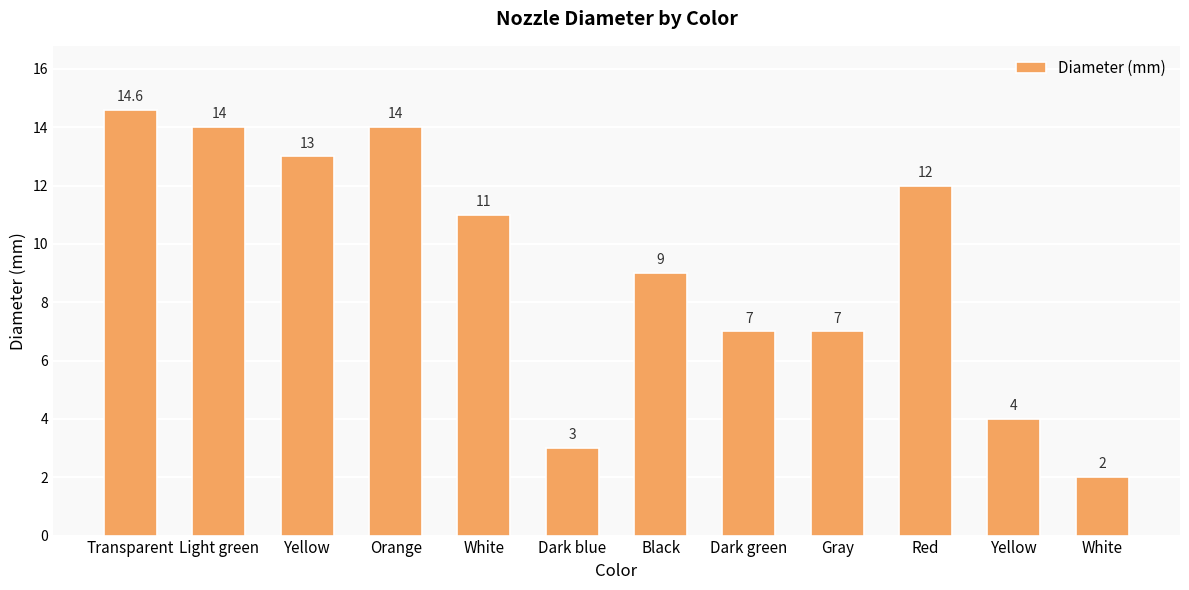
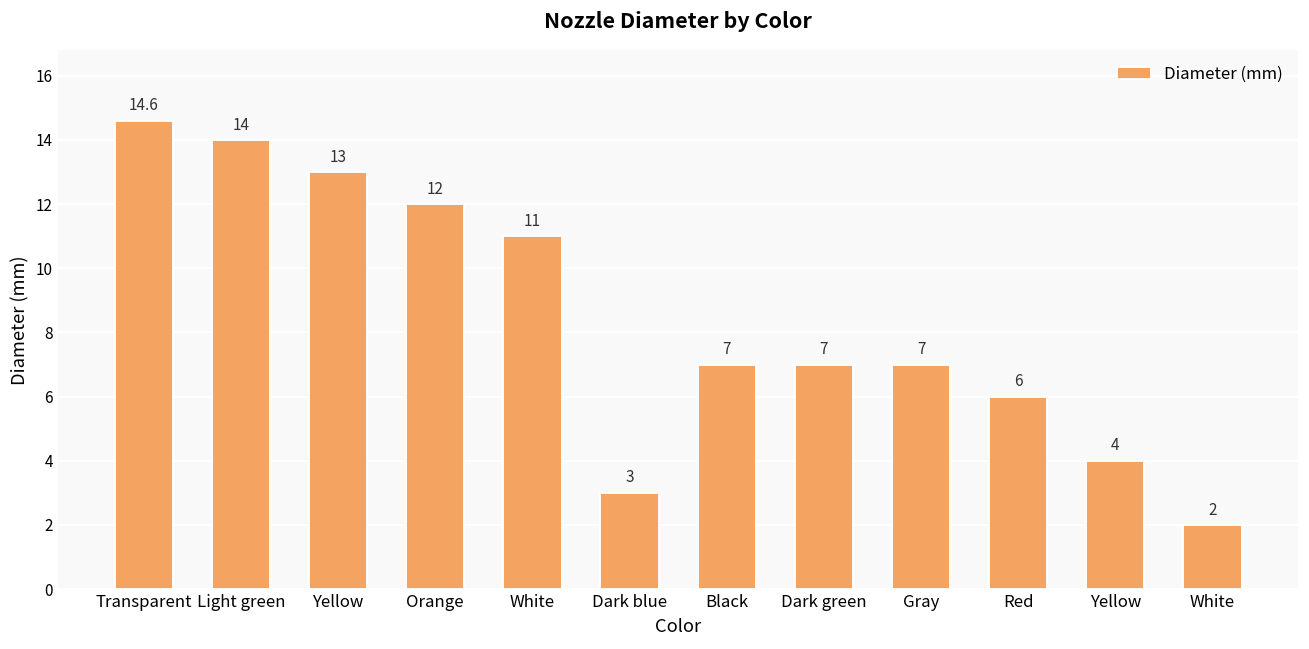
Orange: 14 -> 12
Black: 9 -> 7
Red: 12 -> 6
